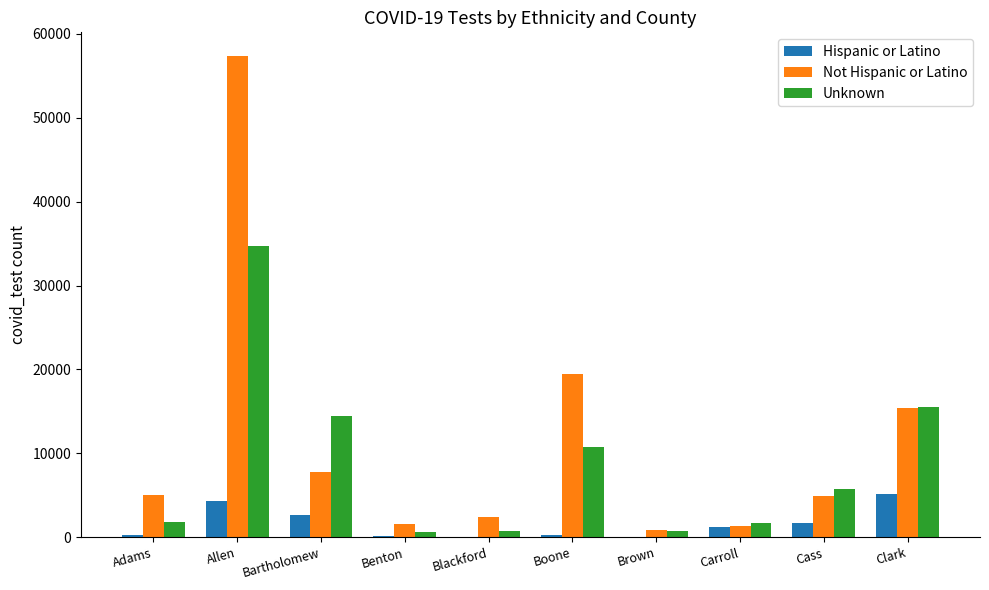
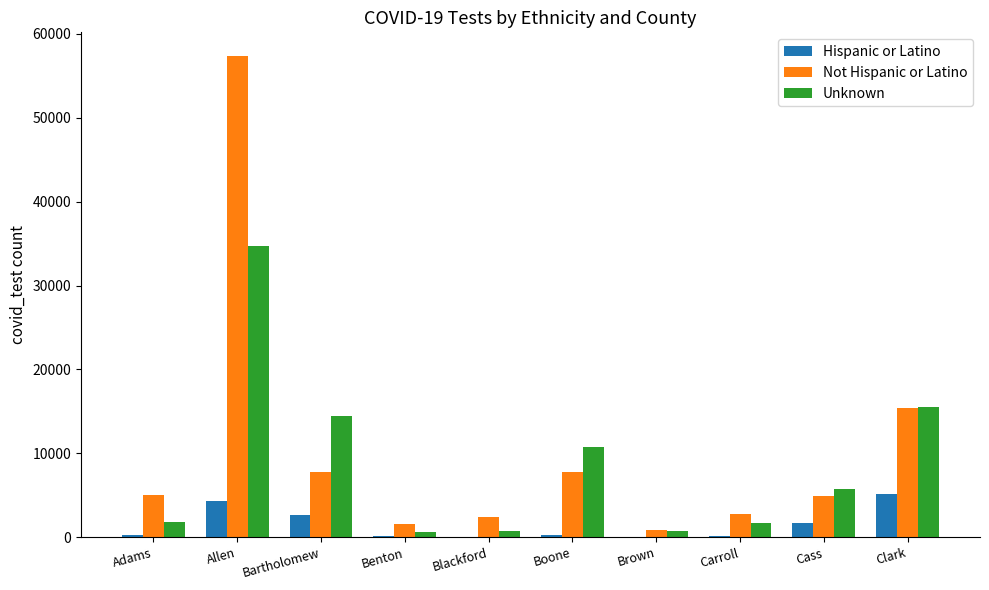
Not Hispanic or Latino, Boone: 19000 -> 8000
Hispanic or Latino, Carroll: 1000 -> 0
Not Hispanic or Latino, Carroll: 1000 -> 3000
